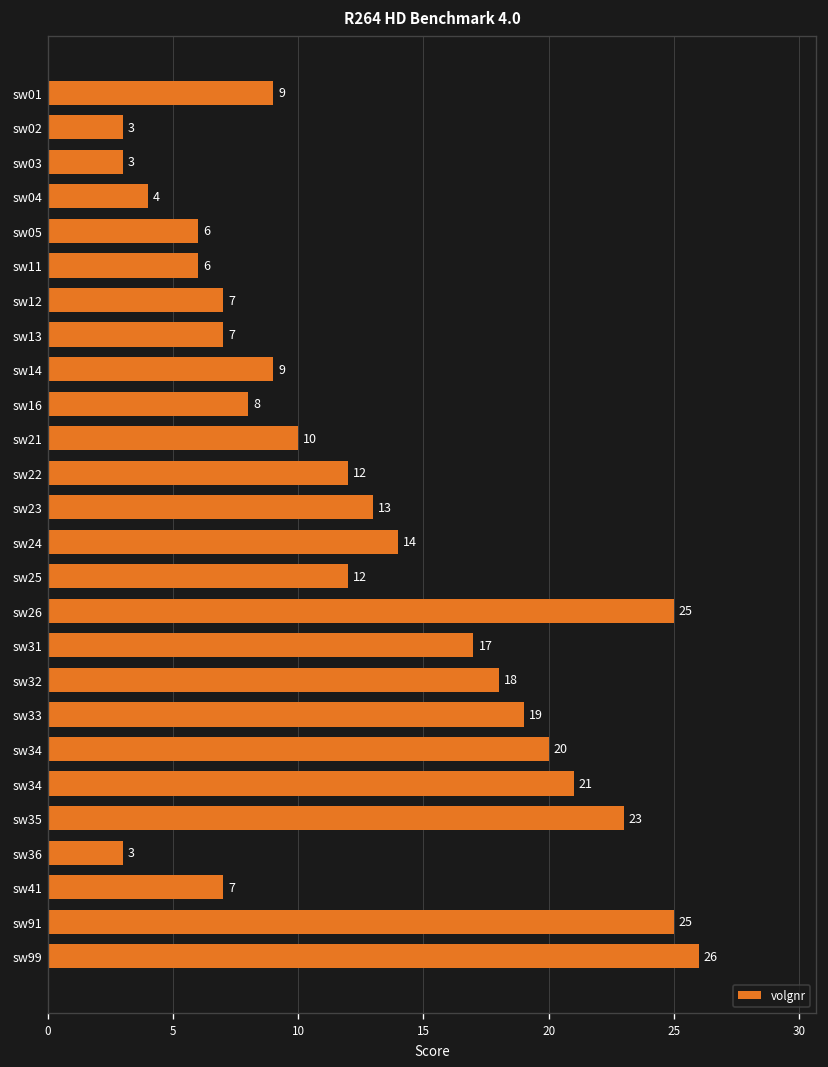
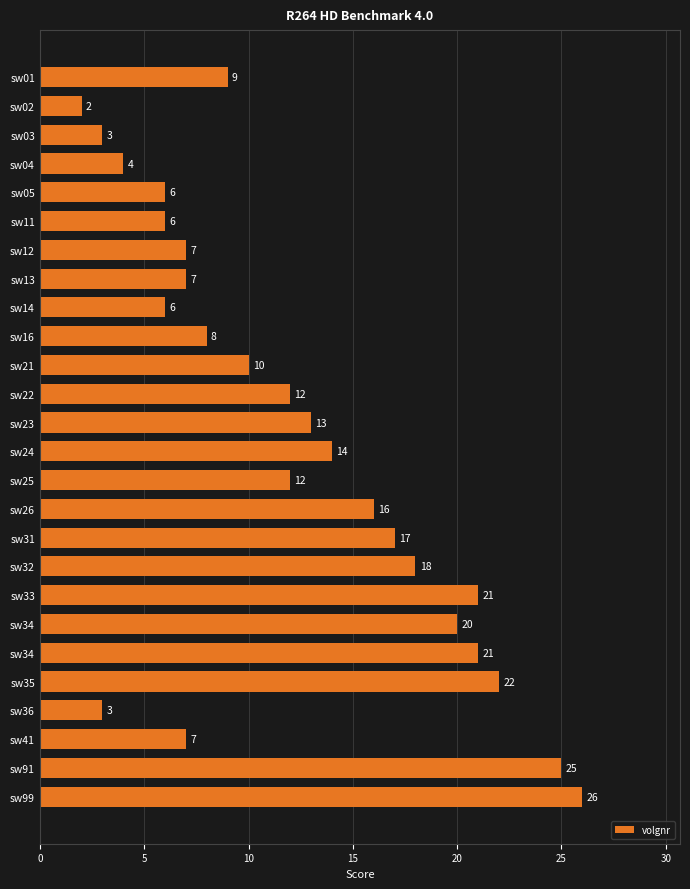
sw02: 3 -> 2
sw14: 9 -> 6
sw26: 25 -> 16
sw33: 19 -> 21
sw35: 23 -> 22
